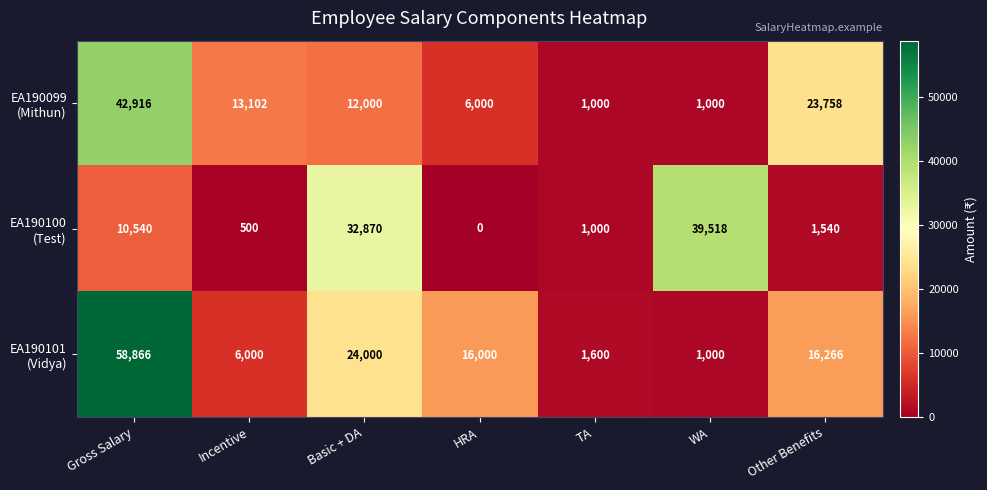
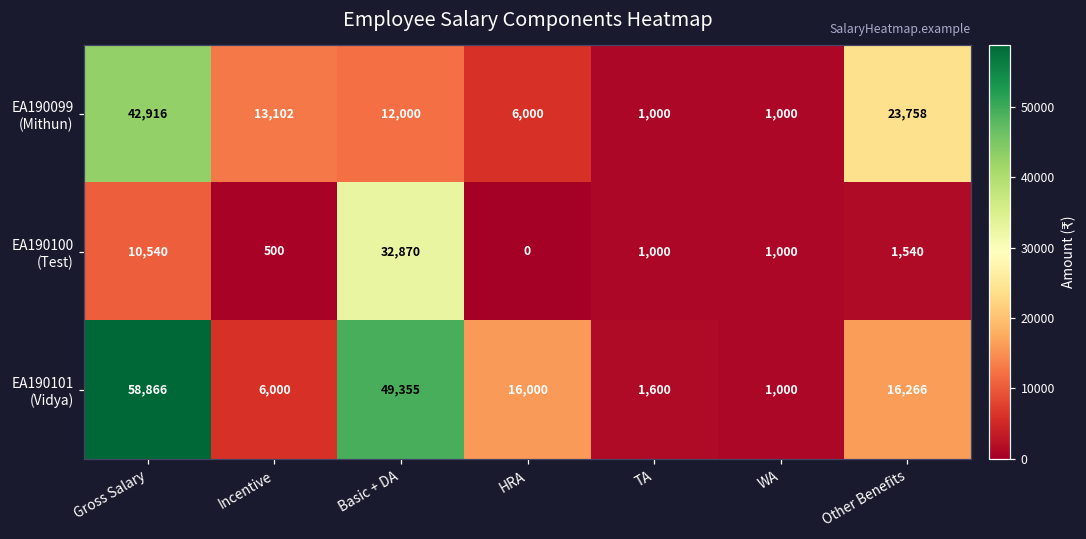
EA190100 (Test), WA: 39,518 -> 1,000
EA190101 (Vidya), Basic + DA: 24,000 -> 49,355
